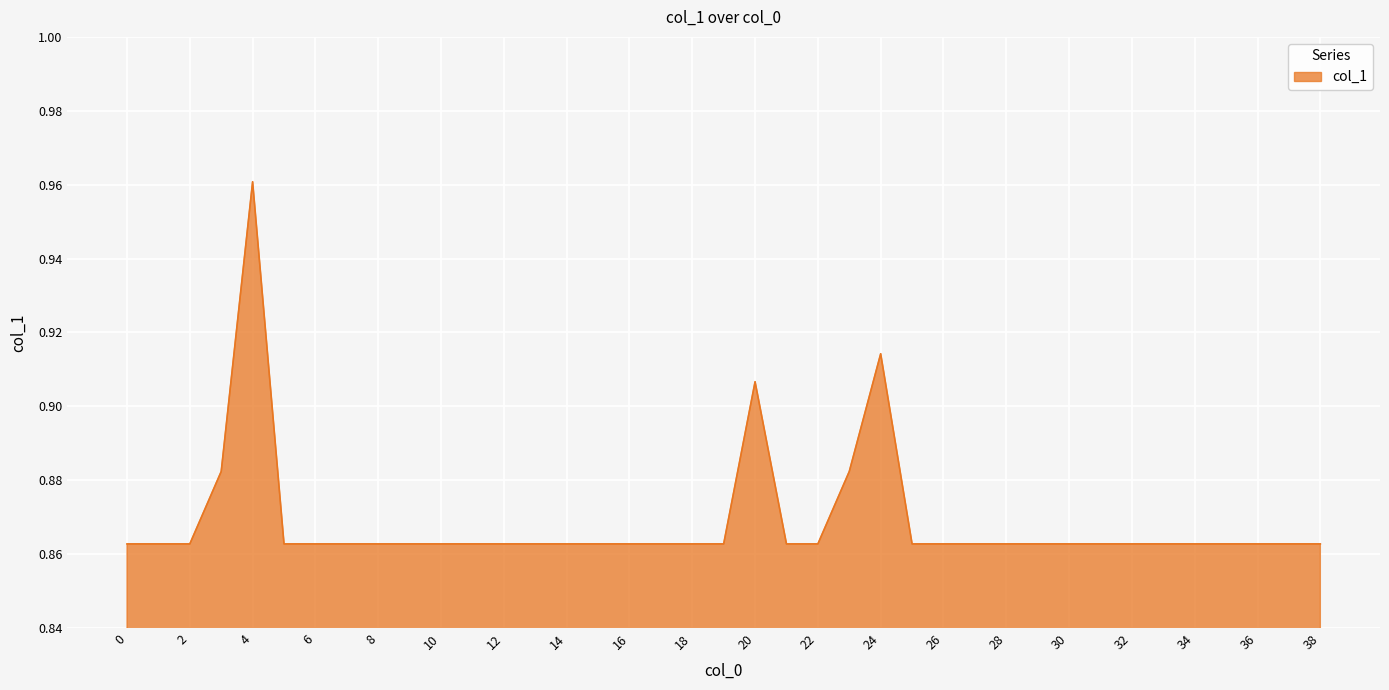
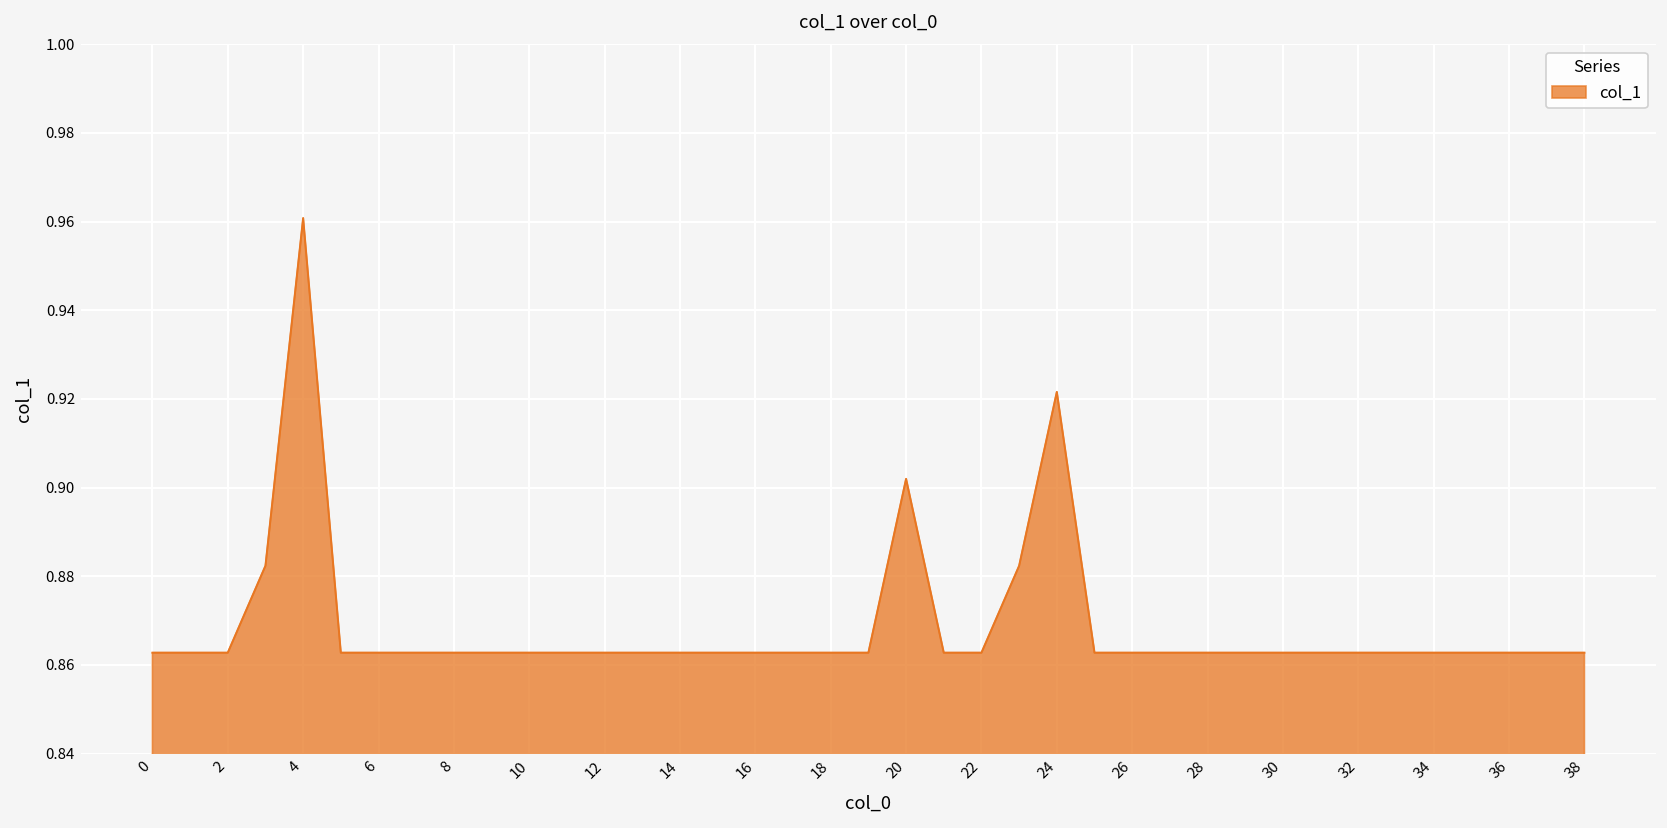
20: 0.907 -> 0.902
24: 0.914 -> 0.922
